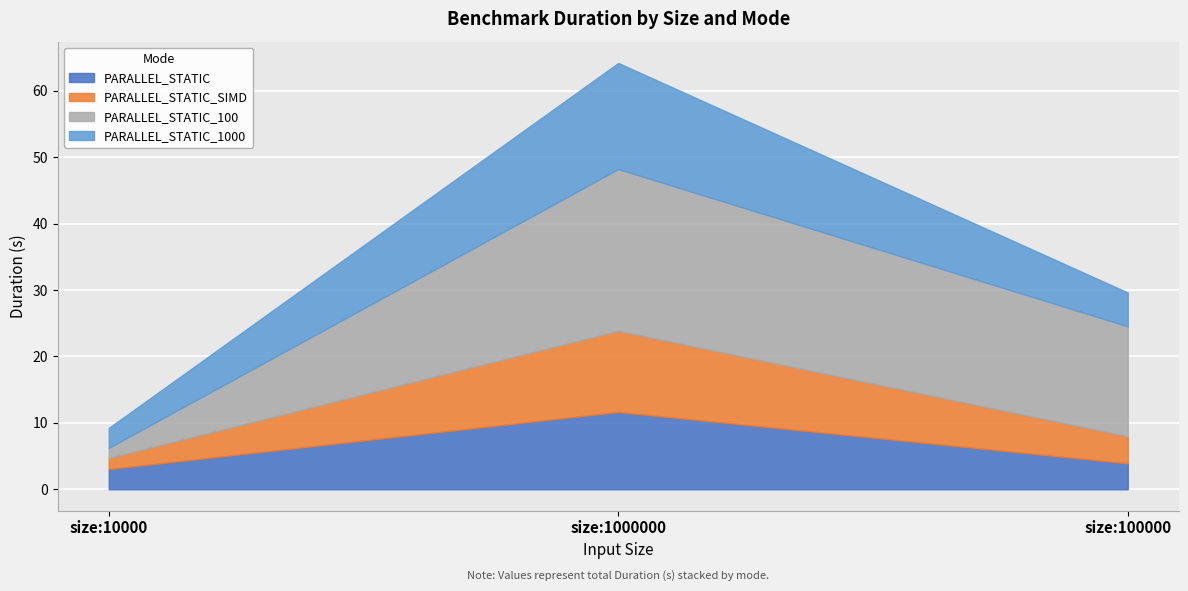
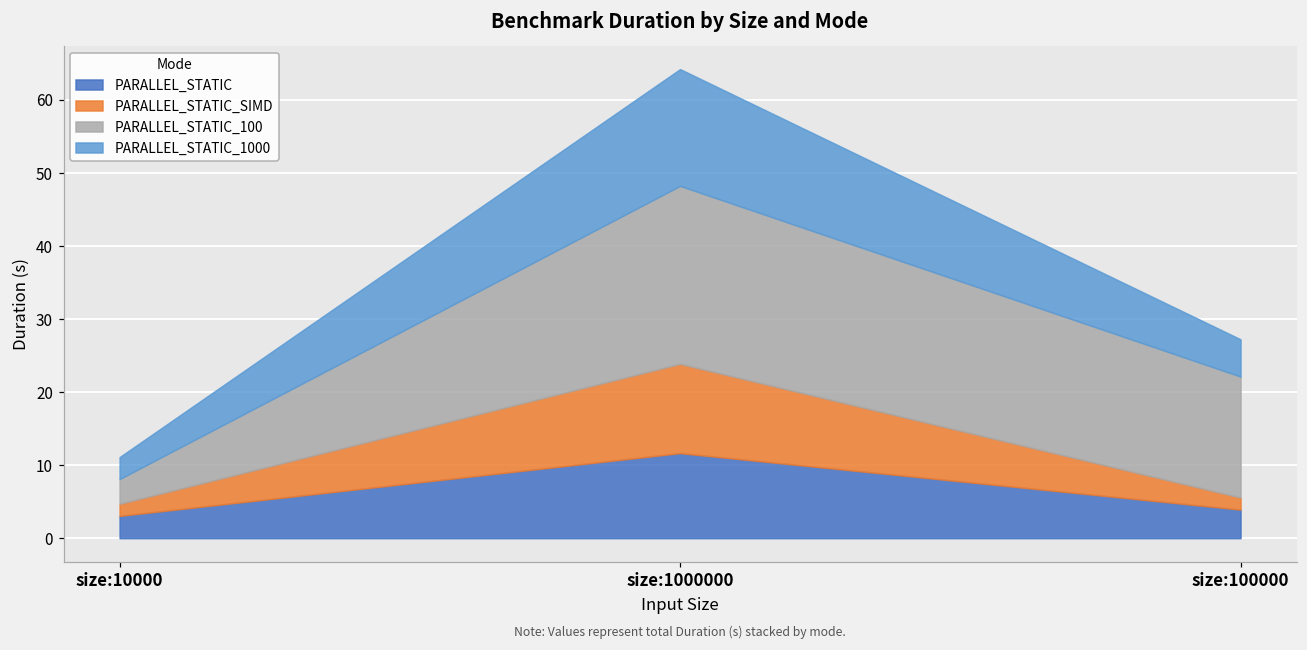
PARALLEL_STATIC_100, size:10000: 2 -> 3
PARALLEL_STATIC_SIMD, size:100000: 4 -> 2
